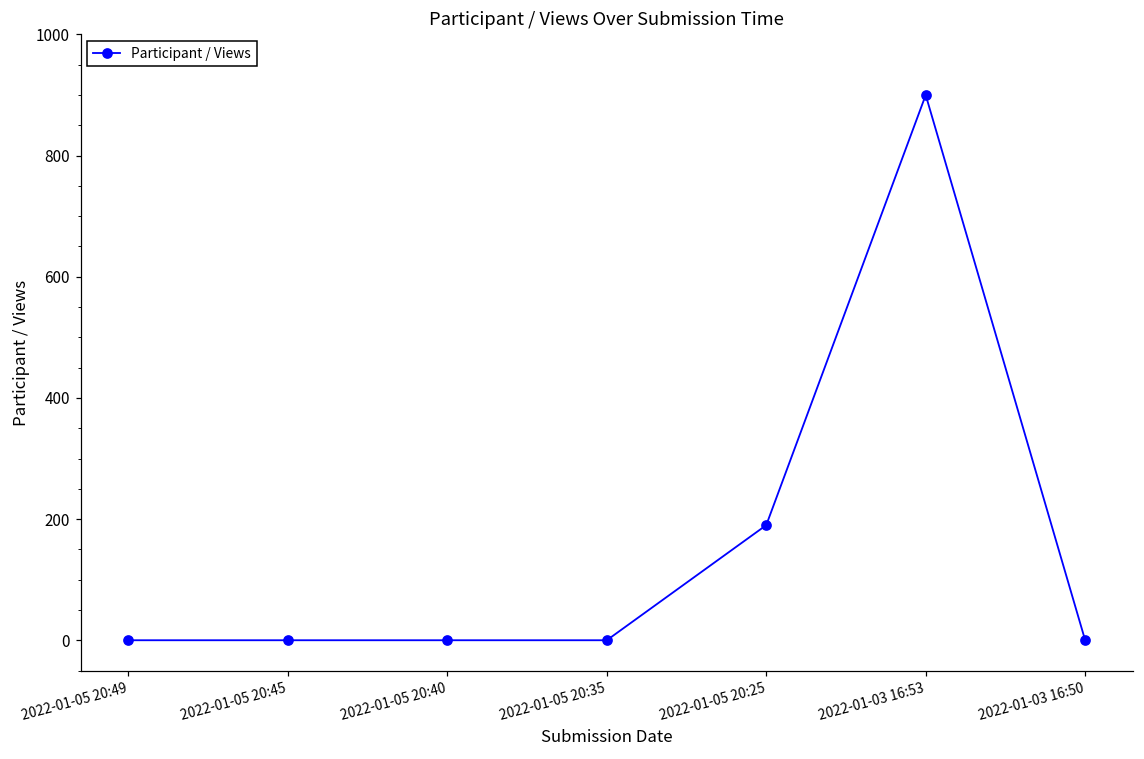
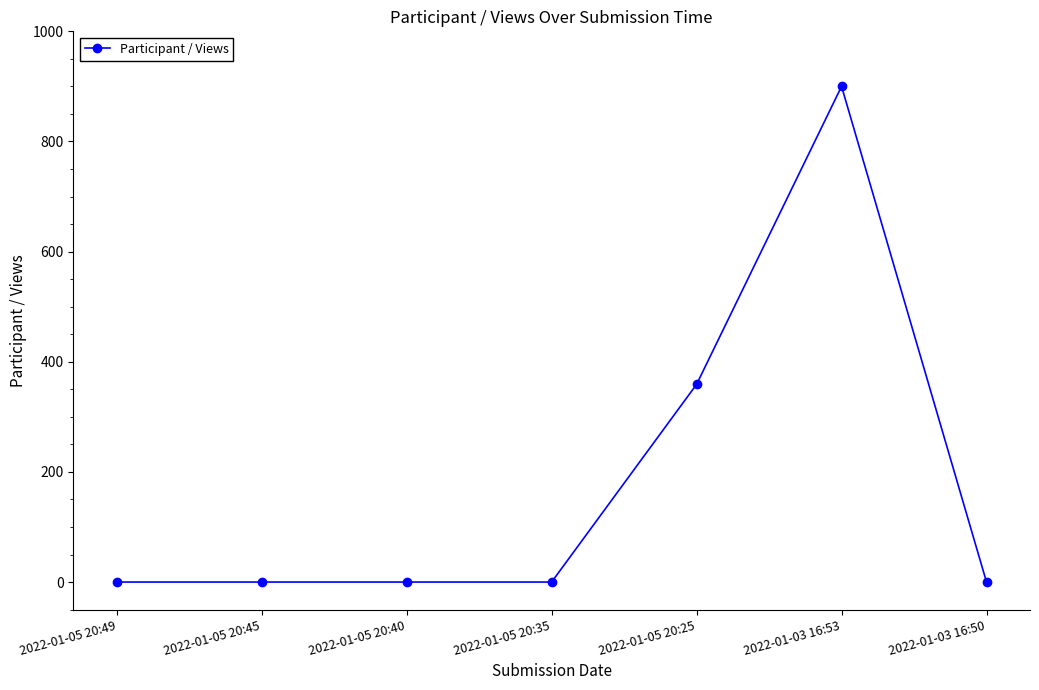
2022-01-05 20:25: 190 -> 360
